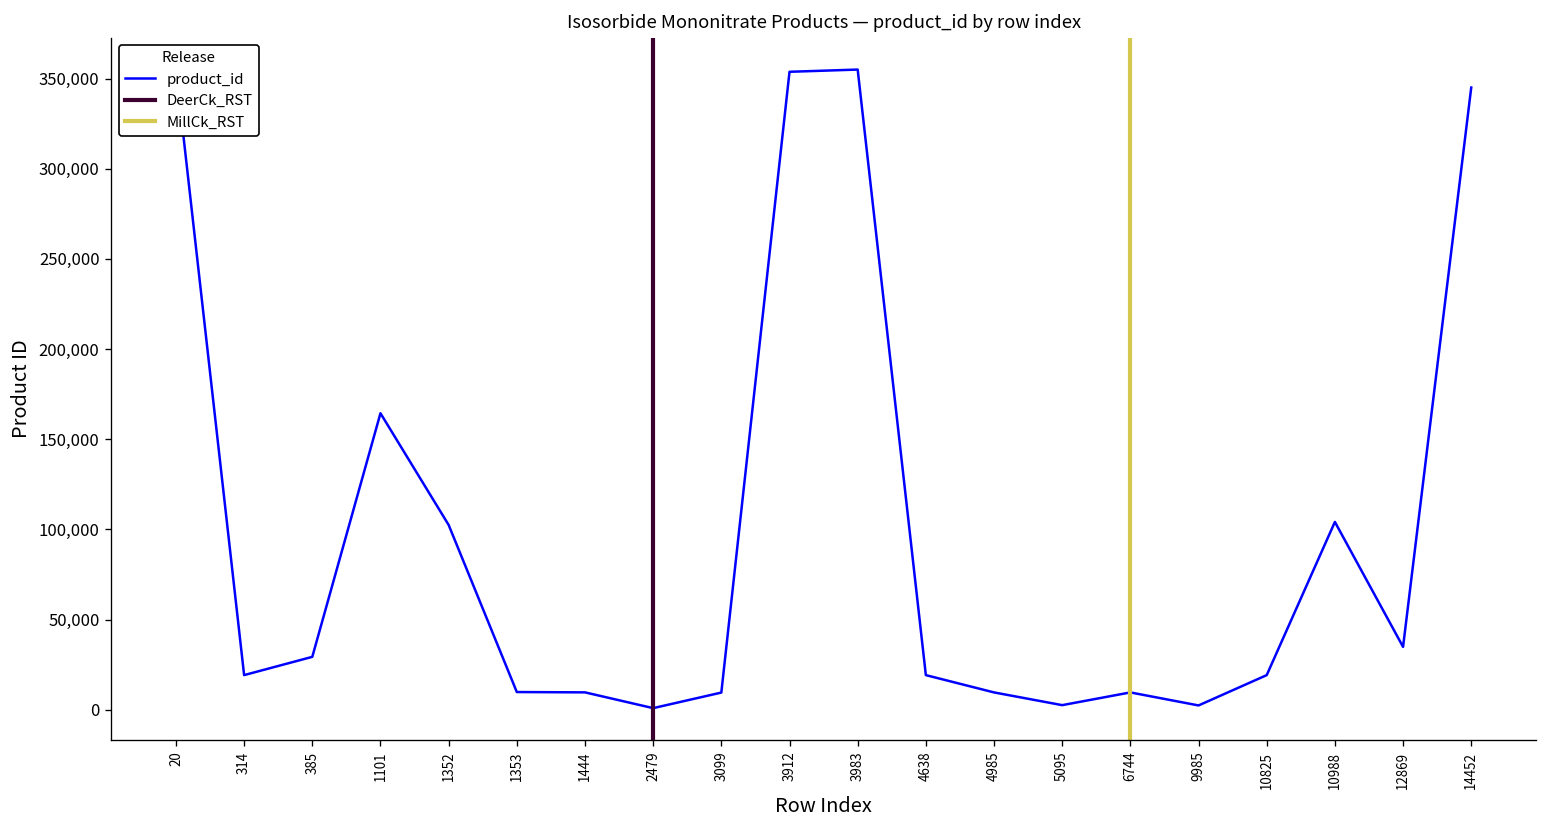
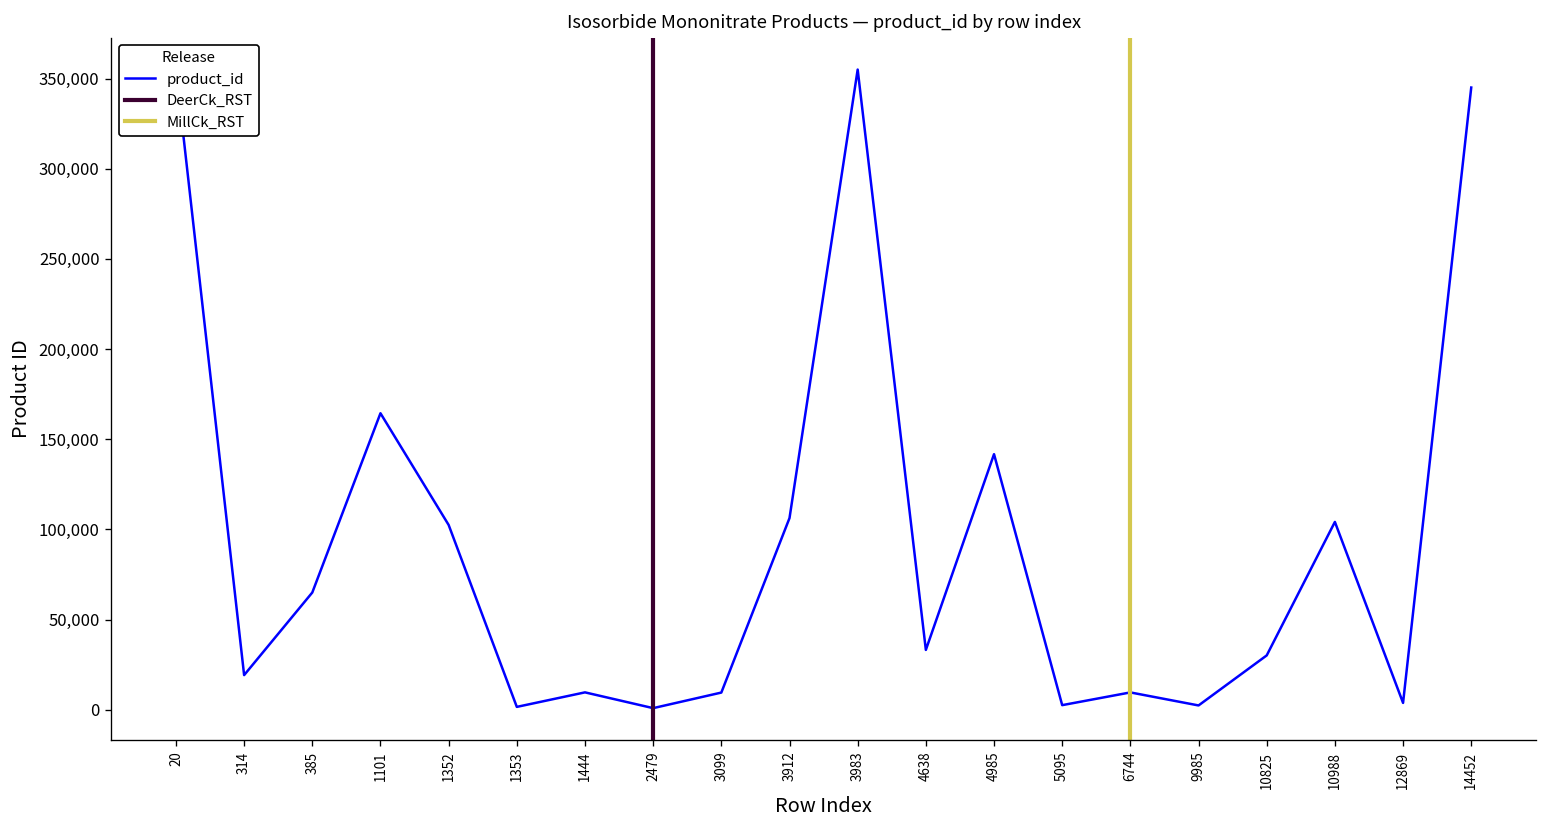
385: 29,000 -> 65,000
1353: 10,000 -> 2,000
3912: 354,000 -> 106,000
4638: 19,000 -> 33,000
4985: 10,000 -> 142,000
10825: 19,000 -> 30,000
12869: 35,000 -> 4,000
